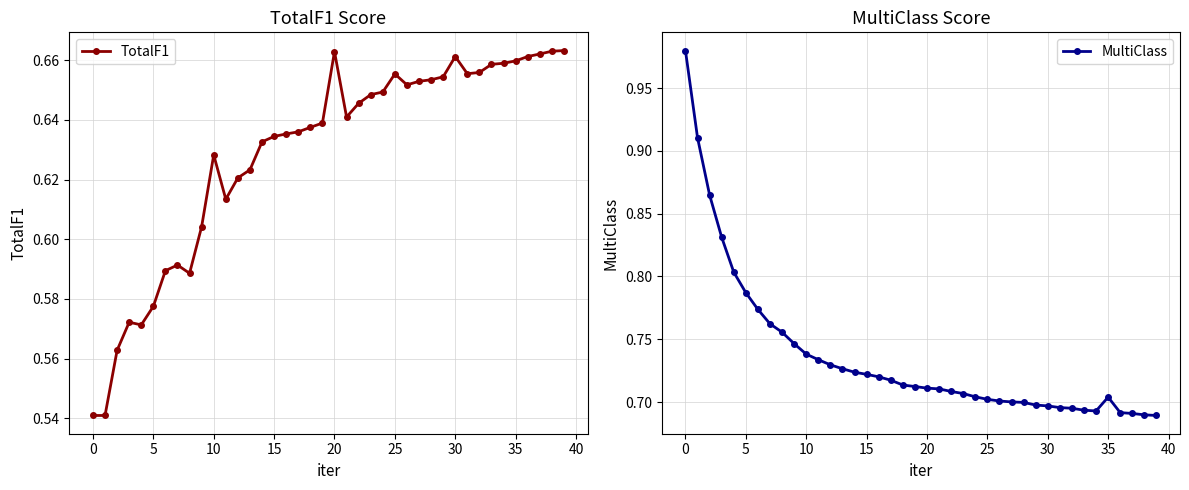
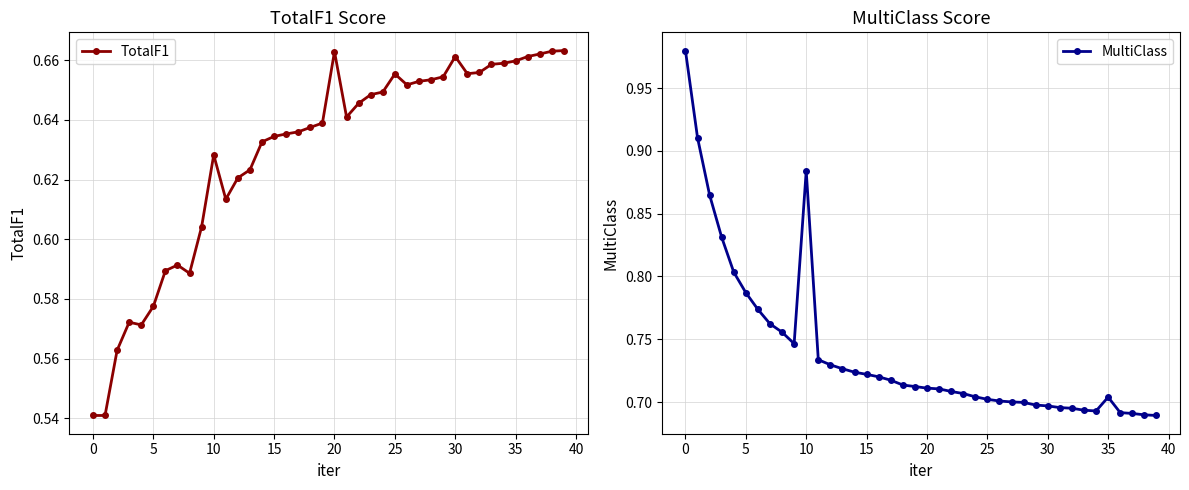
MultiClass Score, 10: 0.738 -> 0.884
